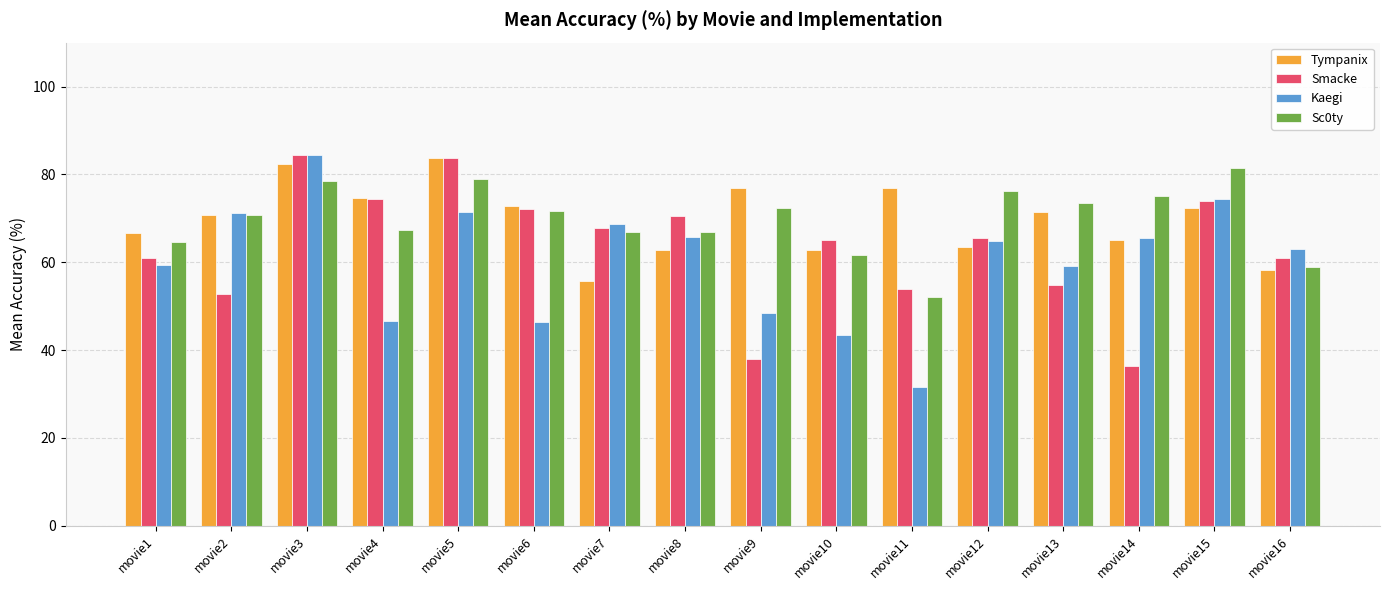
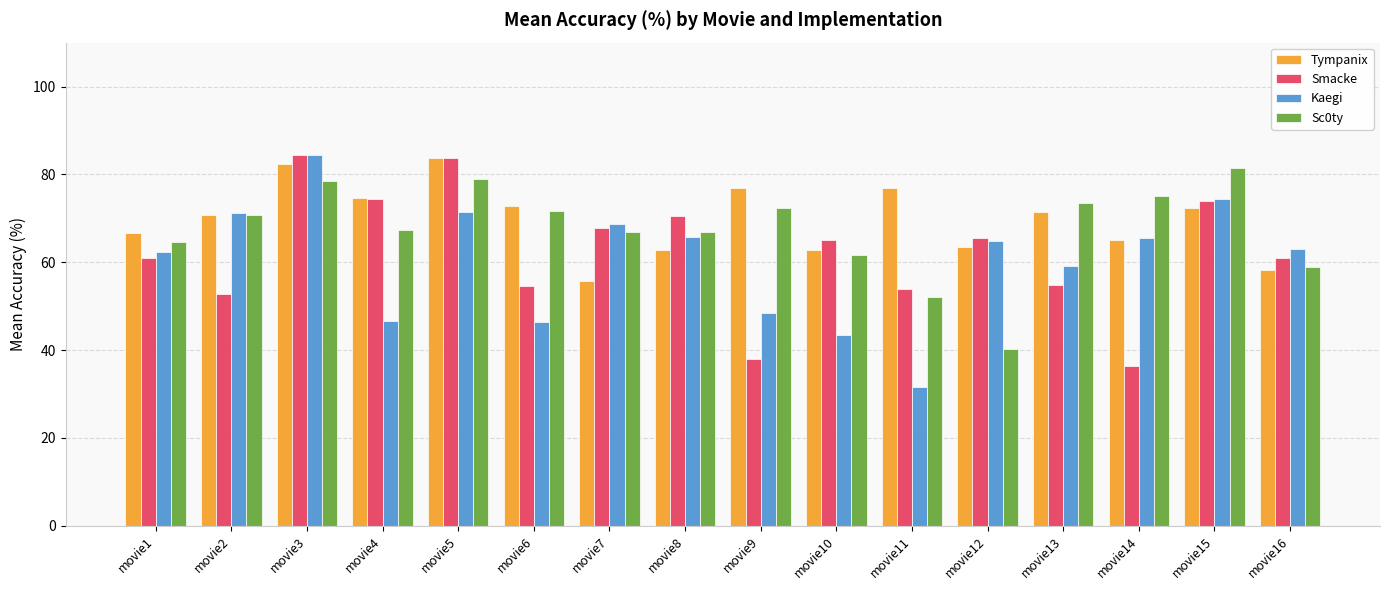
Kaegi, movie1: 59 -> 62
Smacke, movie6: 72 -> 55
Sc0ty, movie12: 76 -> 40
